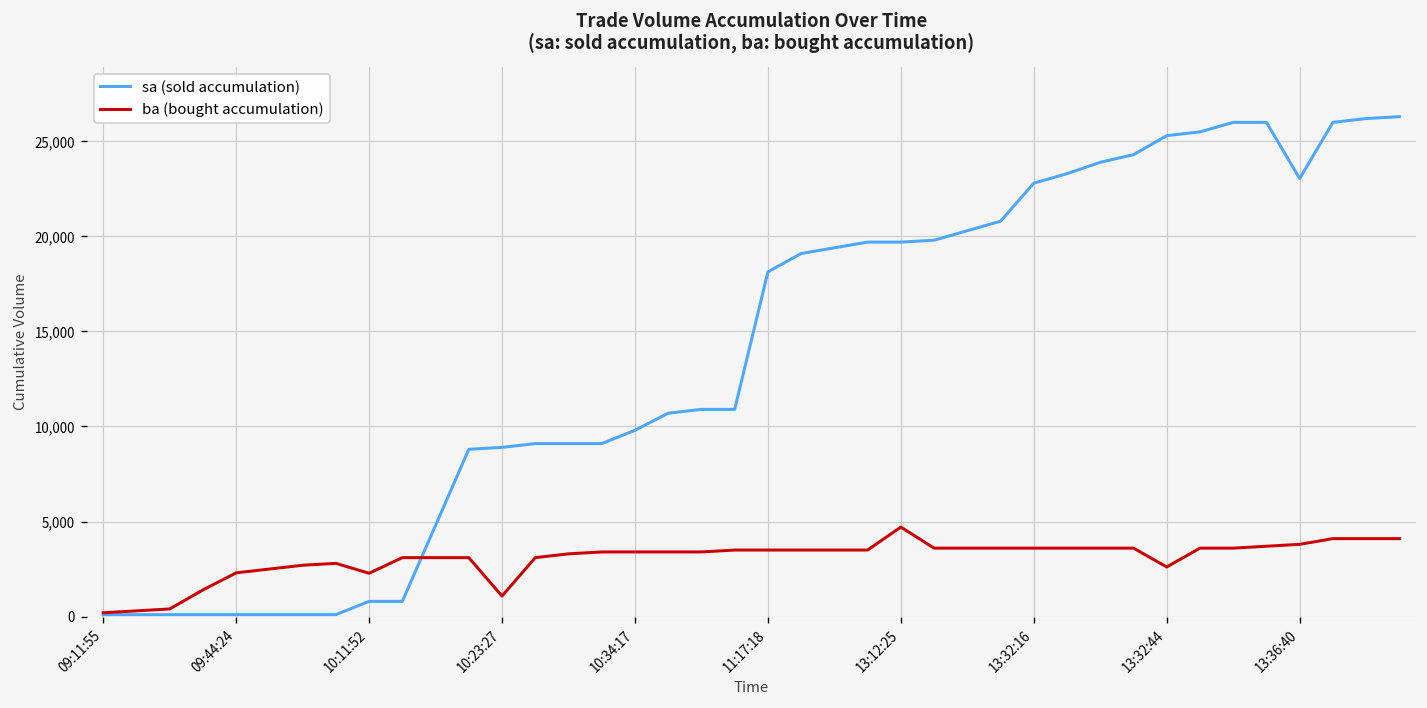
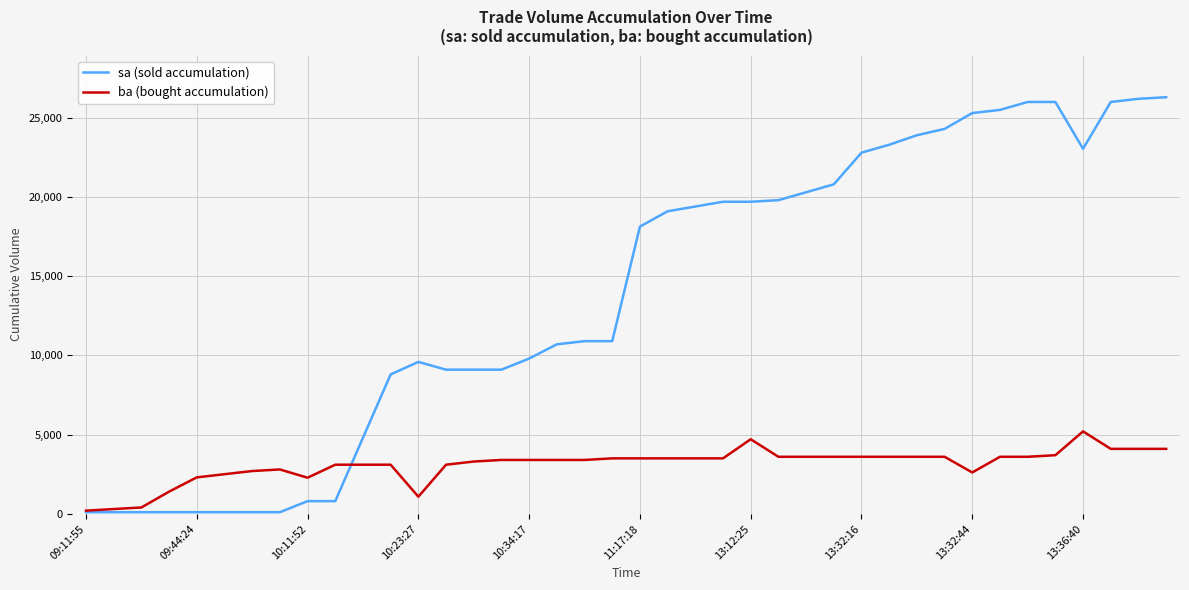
sa (sold accumulation), 10:23:27: 8,900 -> 9,600
ba (bought accumulation), 13:36:40: 3,800 -> 5,200
